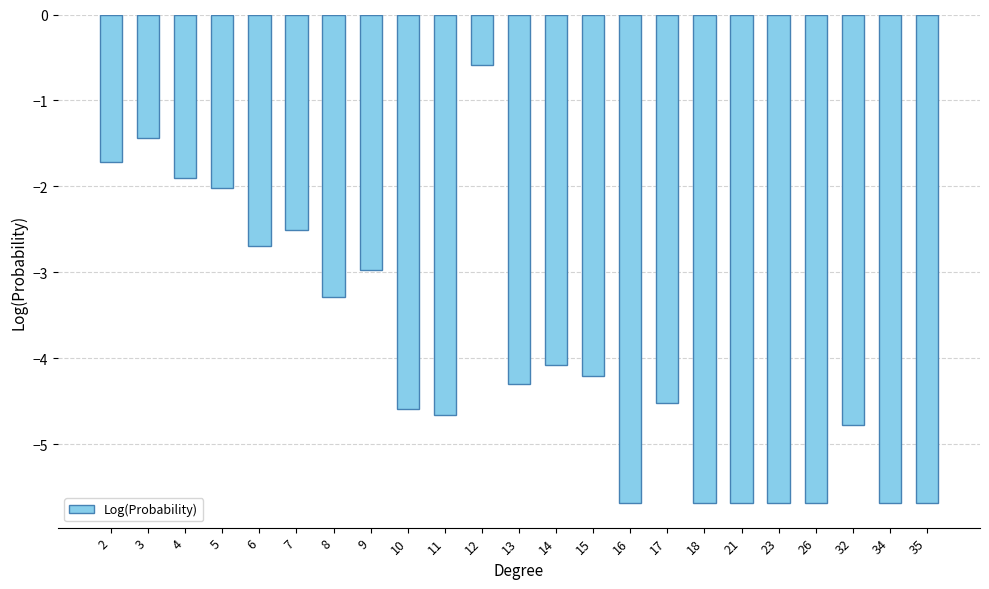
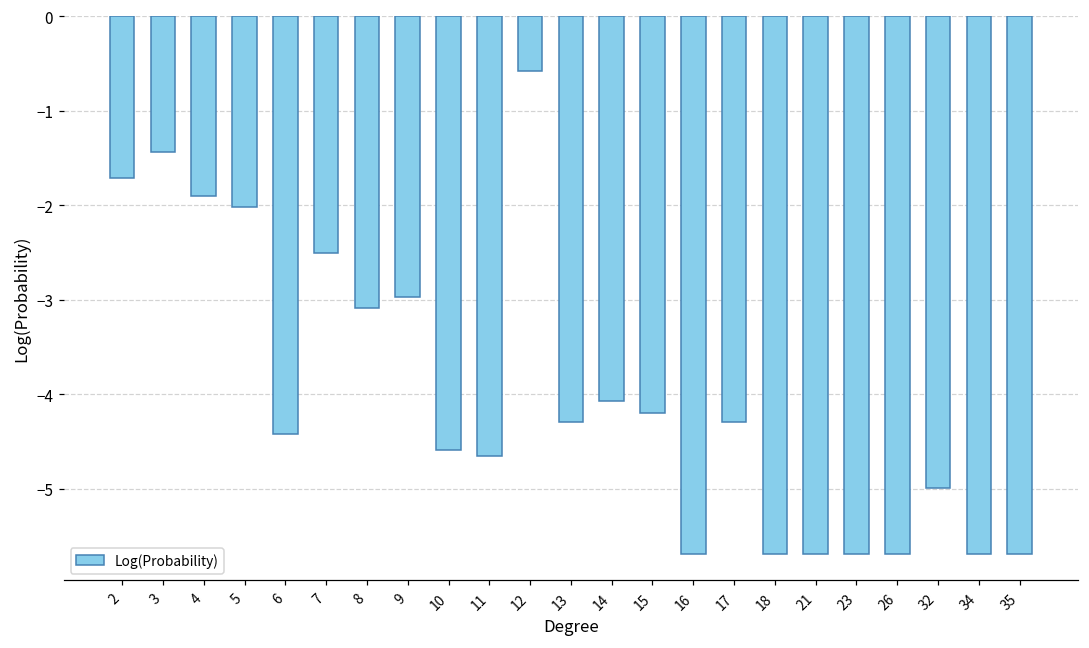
6: -2.7 -> -4.4
8: -3.3 -> -3.1
17: -4.5 -> -4.3
32: -4.8 -> -5.0
